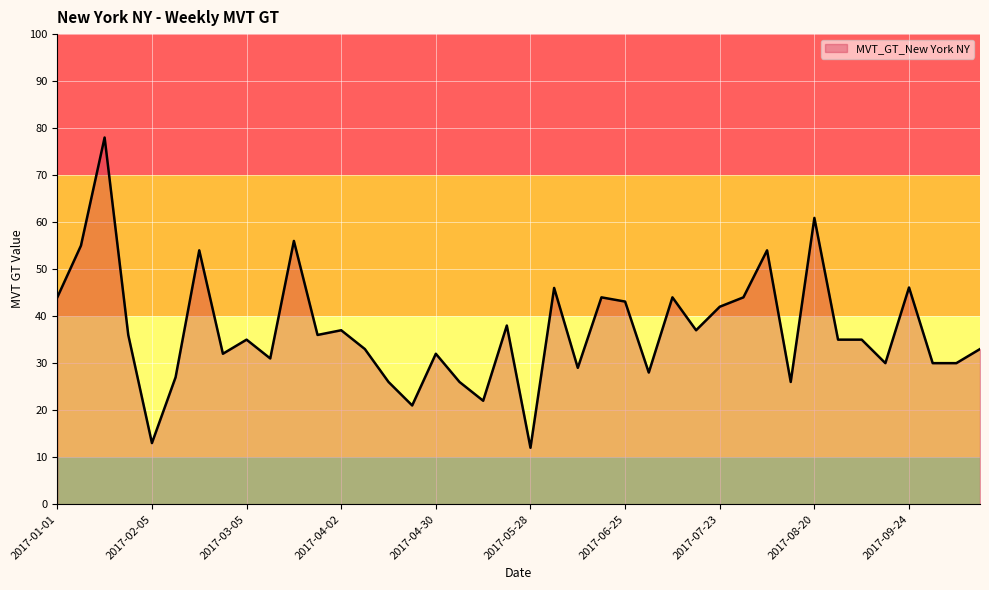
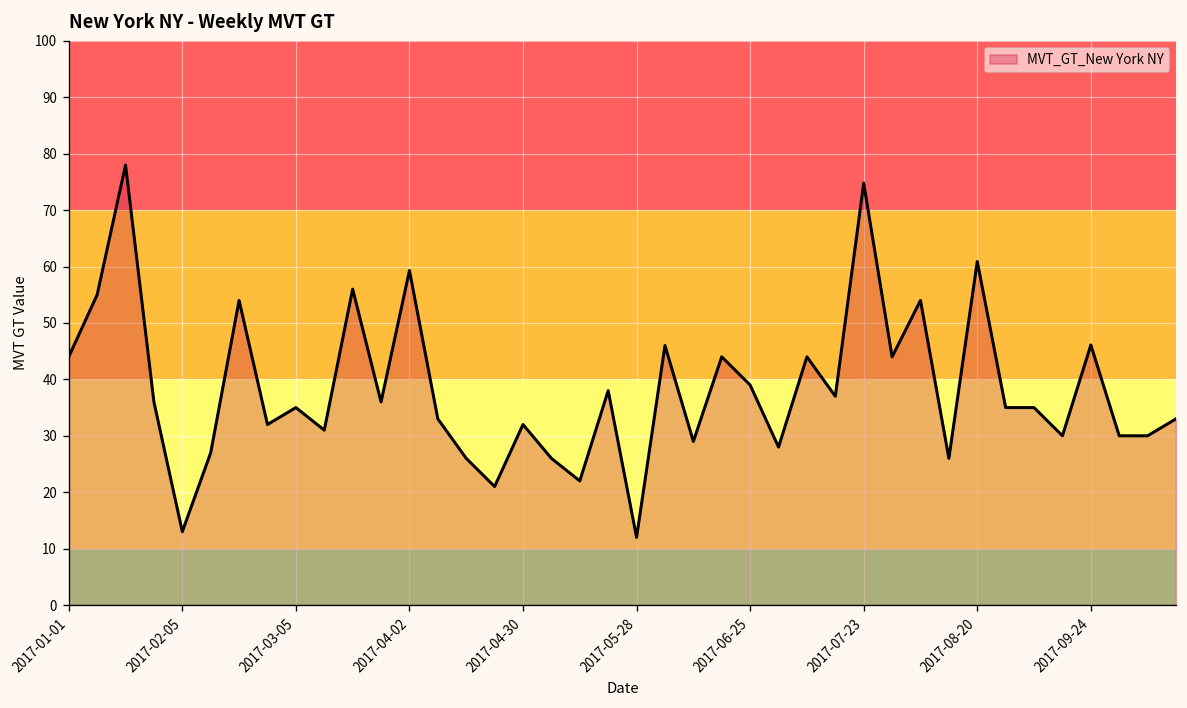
2017-04-02: 37 -> 59
2017-06-25: 43 -> 39
2017-07-23: 42 -> 75
